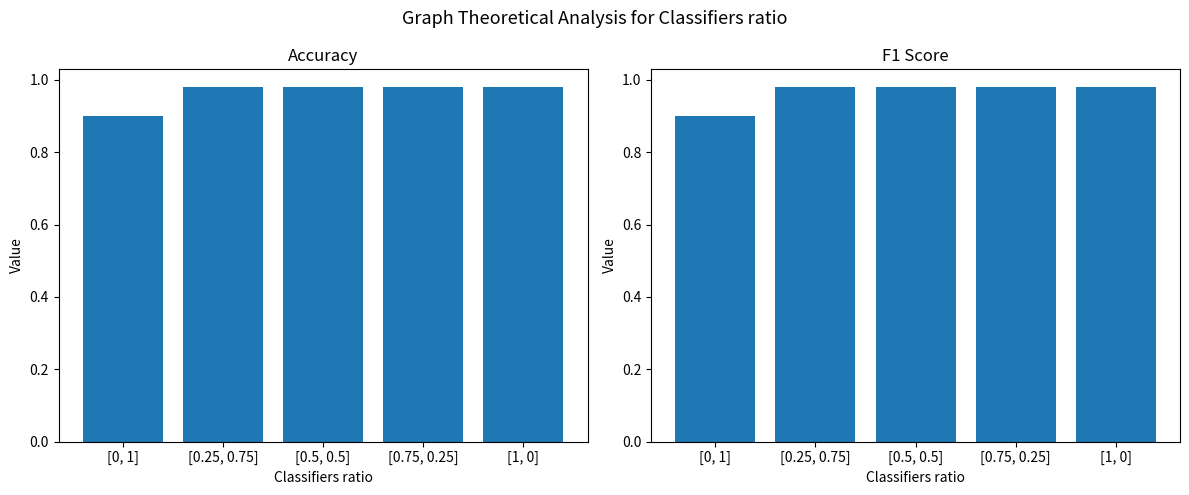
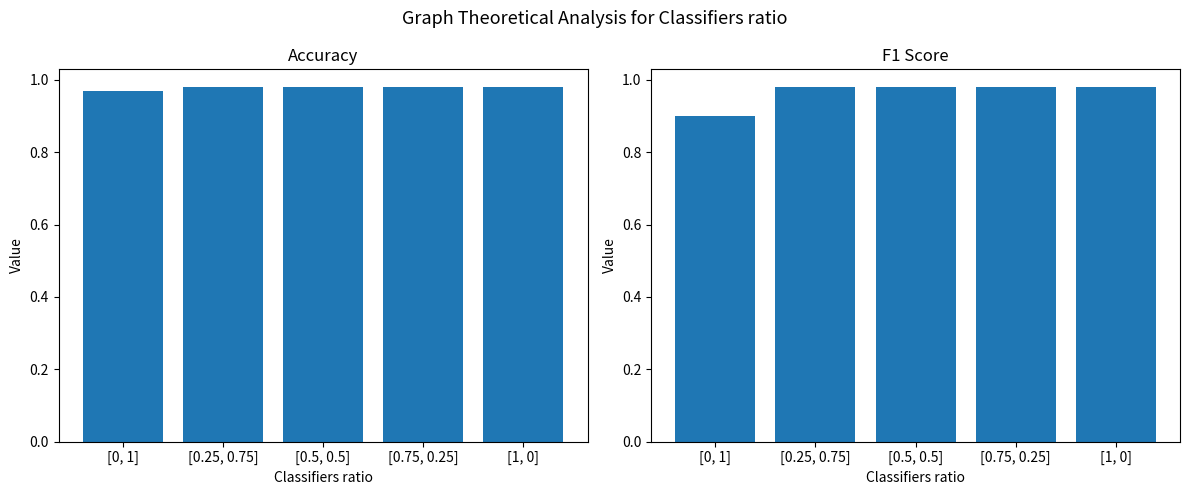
Accuracy, [0, 1]: 0.90 -> 0.97
